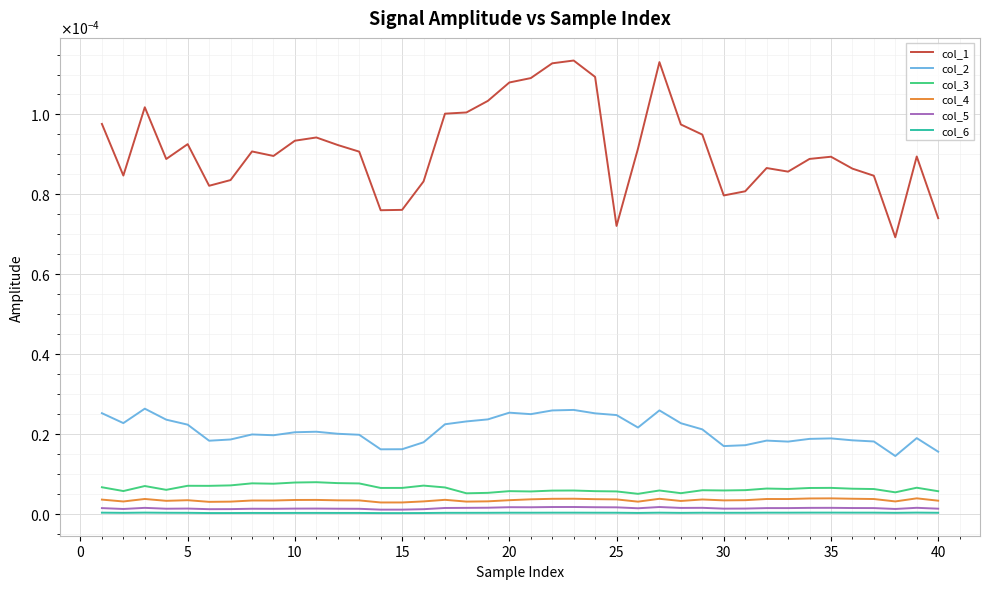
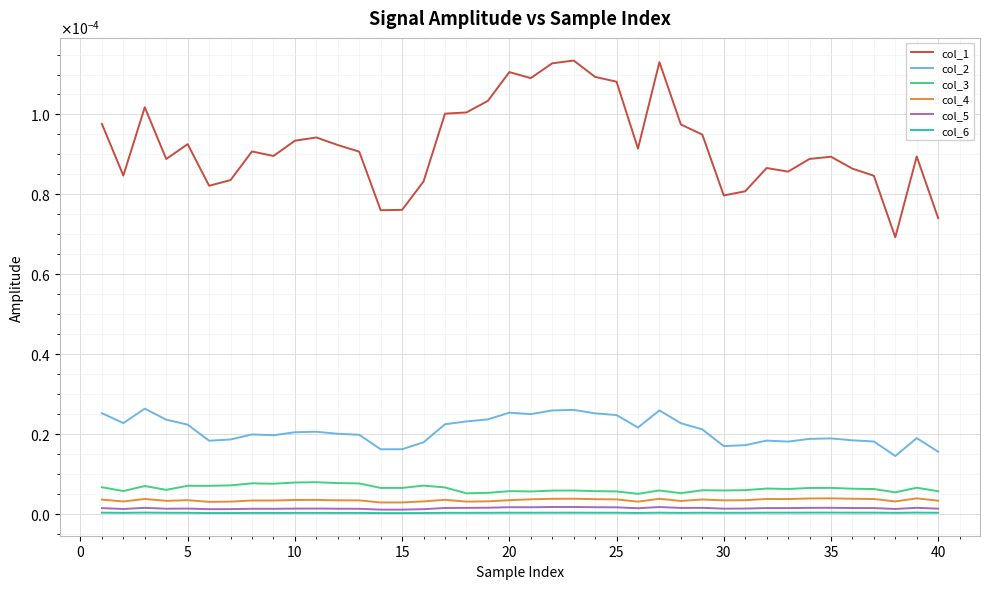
col_1, 20: 0.000108 -> 0.000111
col_1, 25: 0.000072 -> 0.000108
